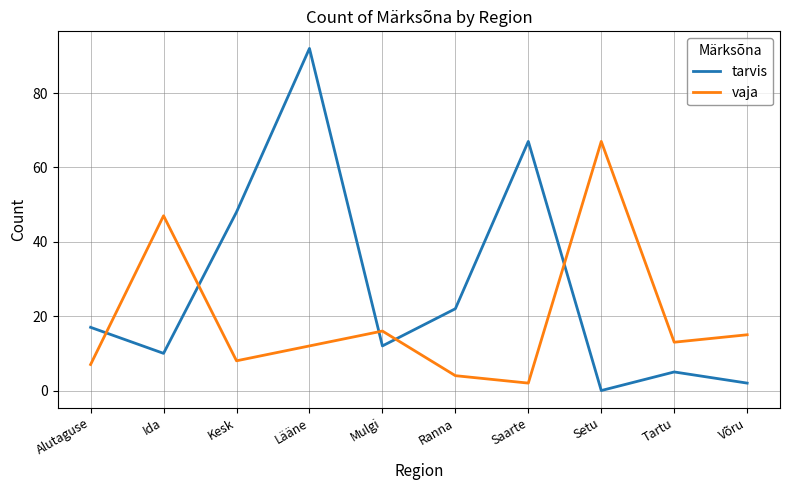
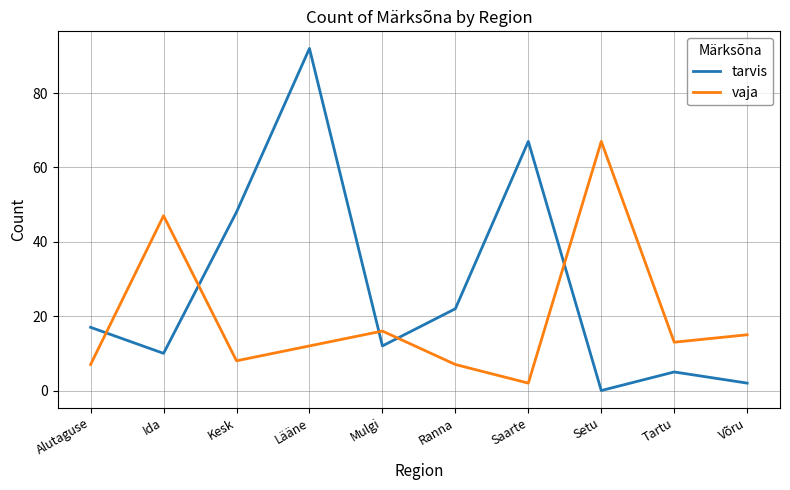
vaja, Ranna: 4 -> 7
